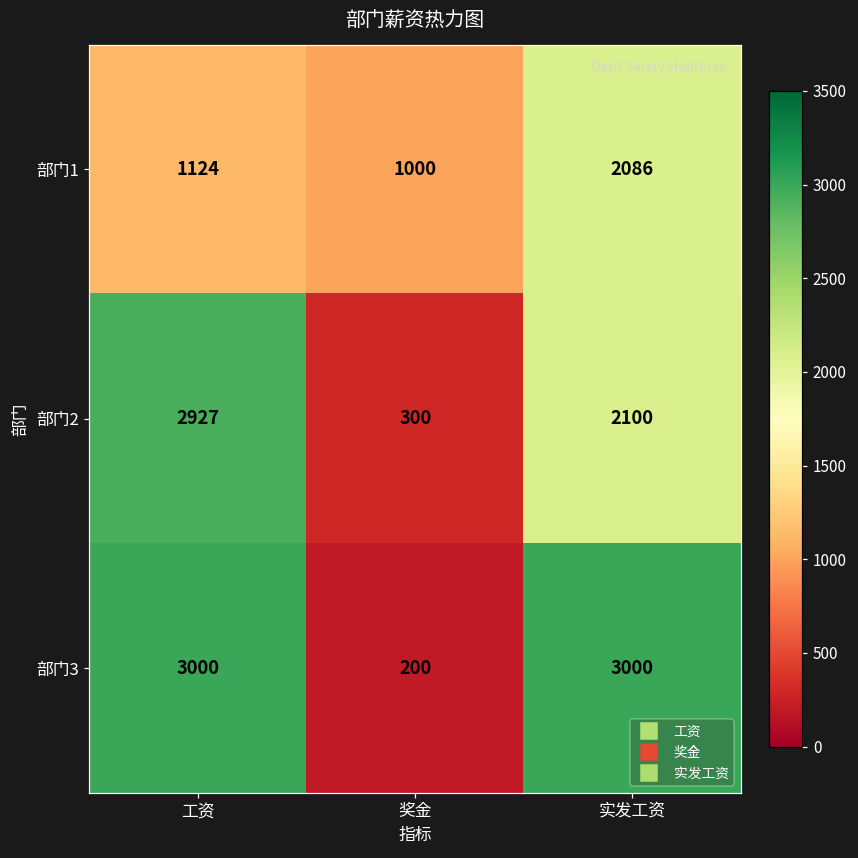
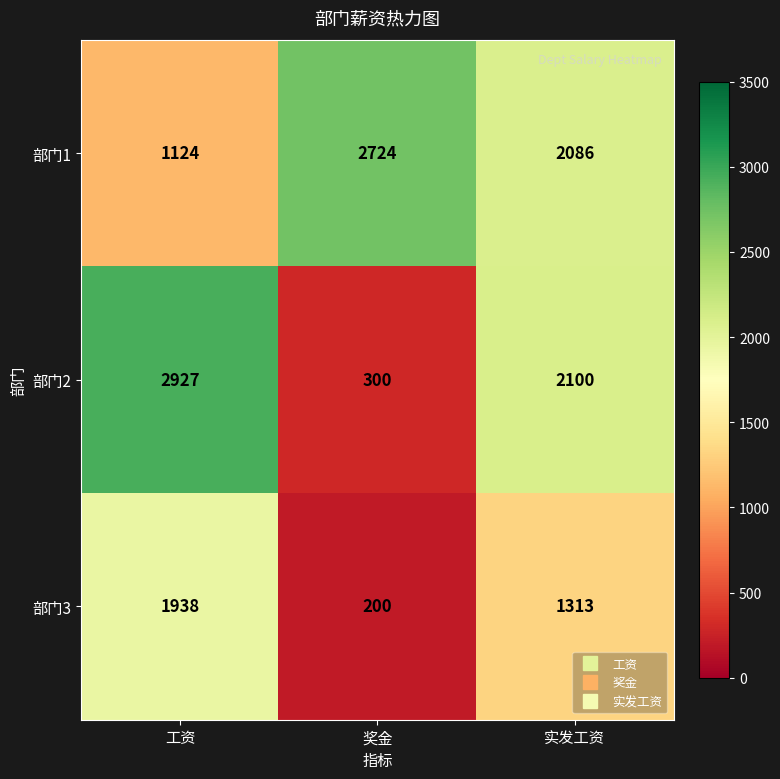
部门1, 奖金: 1000 -> 2724
部门3, 工资: 3000 -> 1938
部门3, 实发工资: 3000 -> 1313
